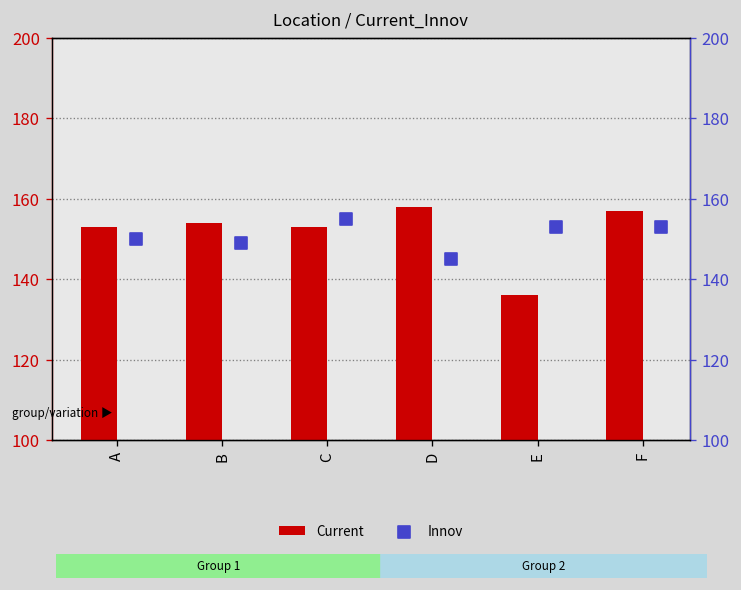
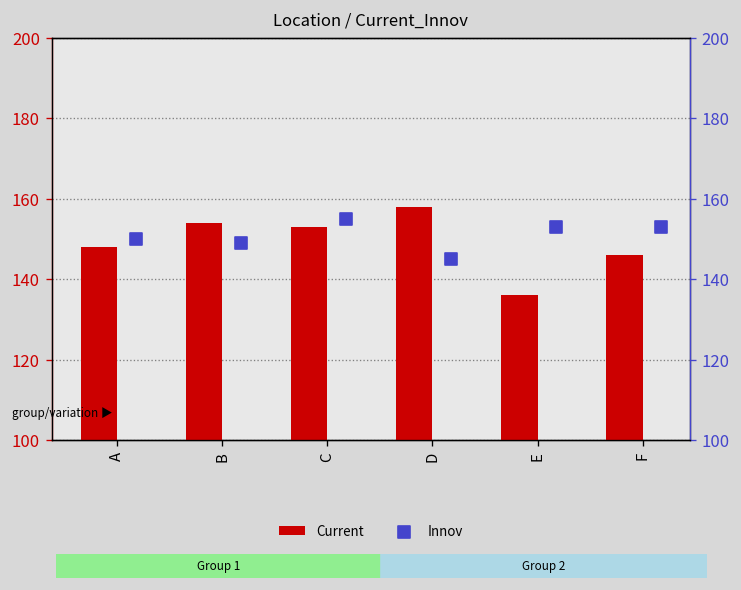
Current, A: 153 -> 148
Current, F: 157 -> 146
